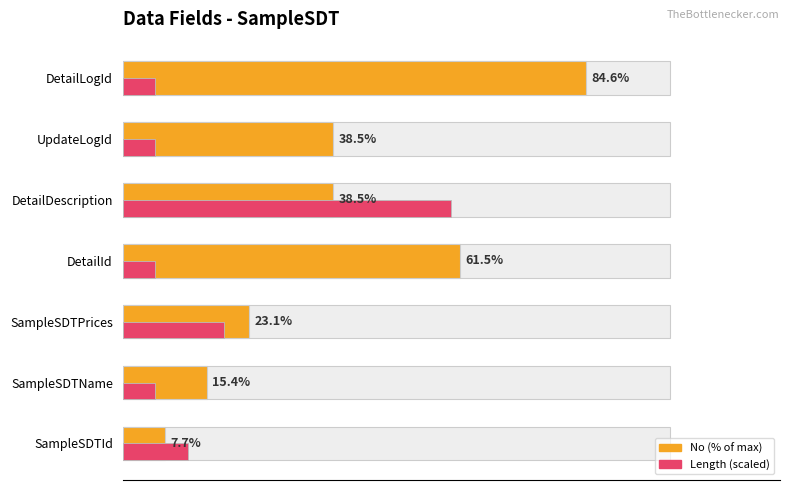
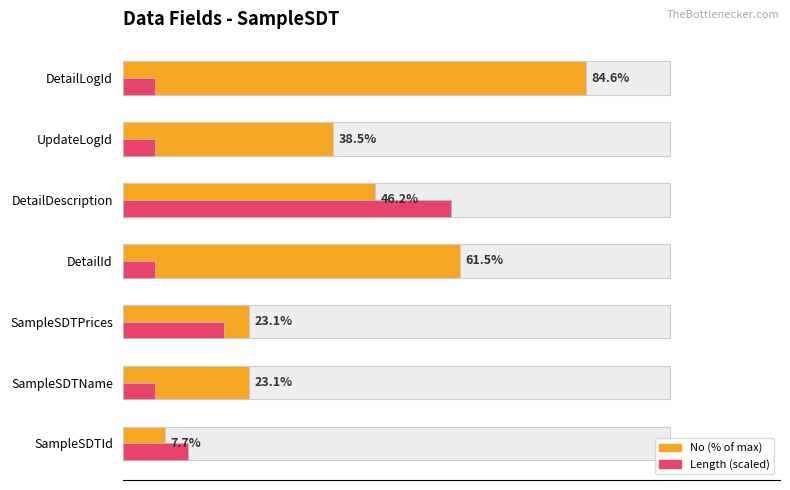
No (% of max), DetailDescription: 38.5% -> 46.2%
No (% of max), SampleSDTName: 15.4% -> 23.1%
